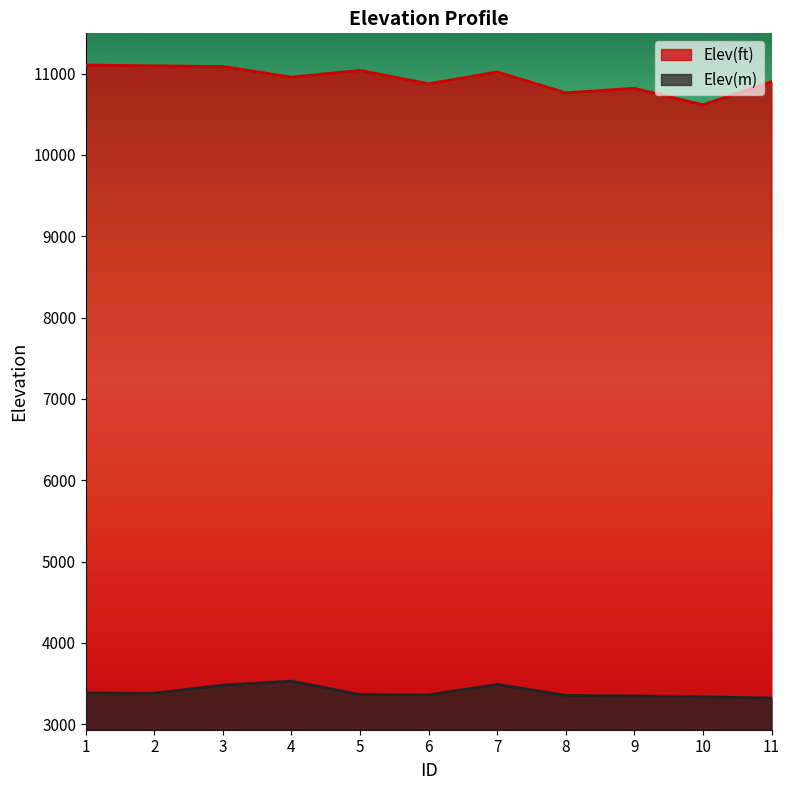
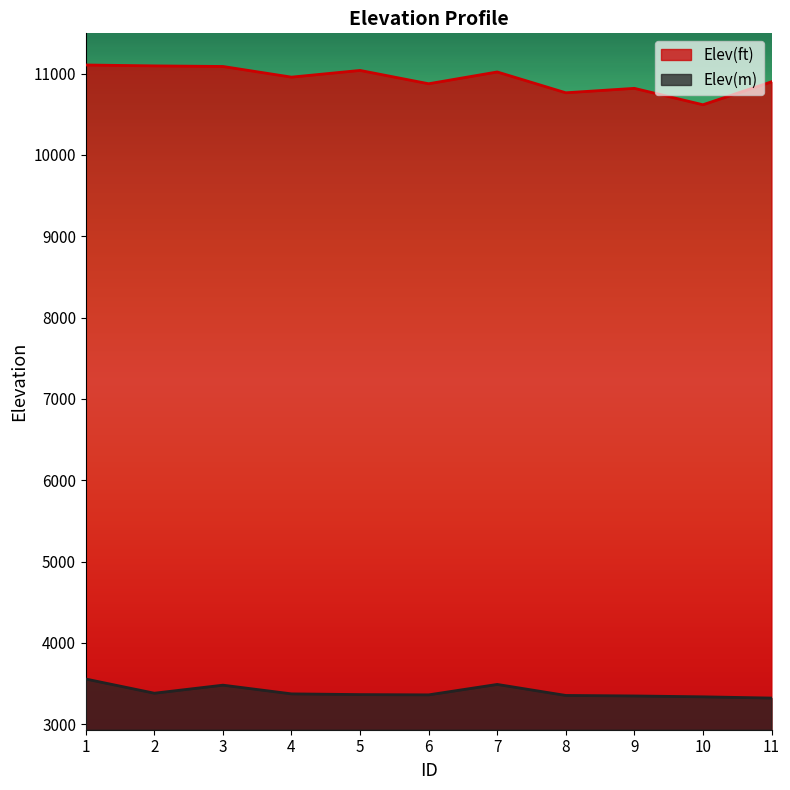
Elev(m), 1: 3400 -> 3600
Elev(m), 4: 3500 -> 3400
